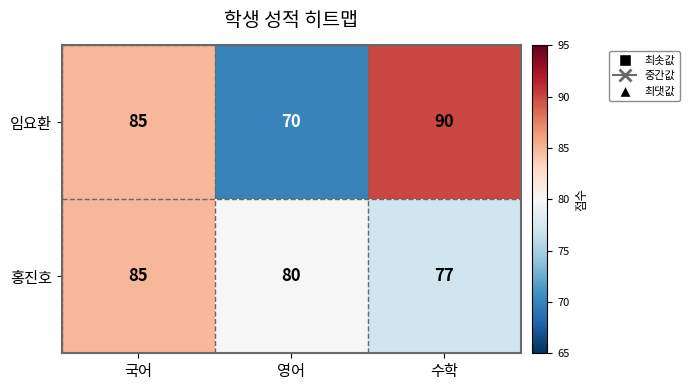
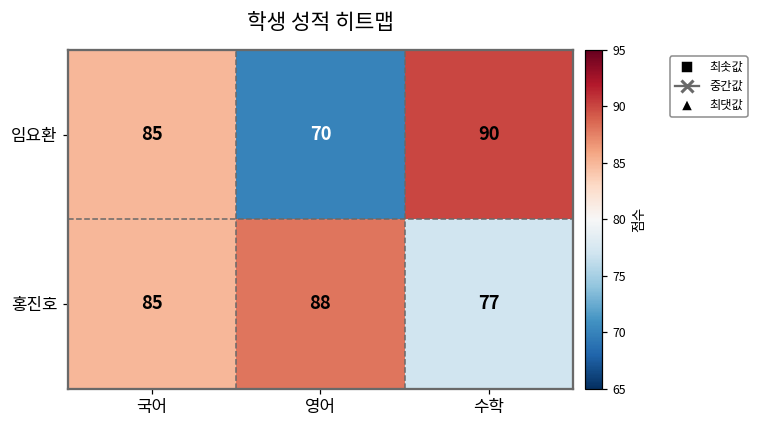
홍진호, 영어: 80 -> 88
